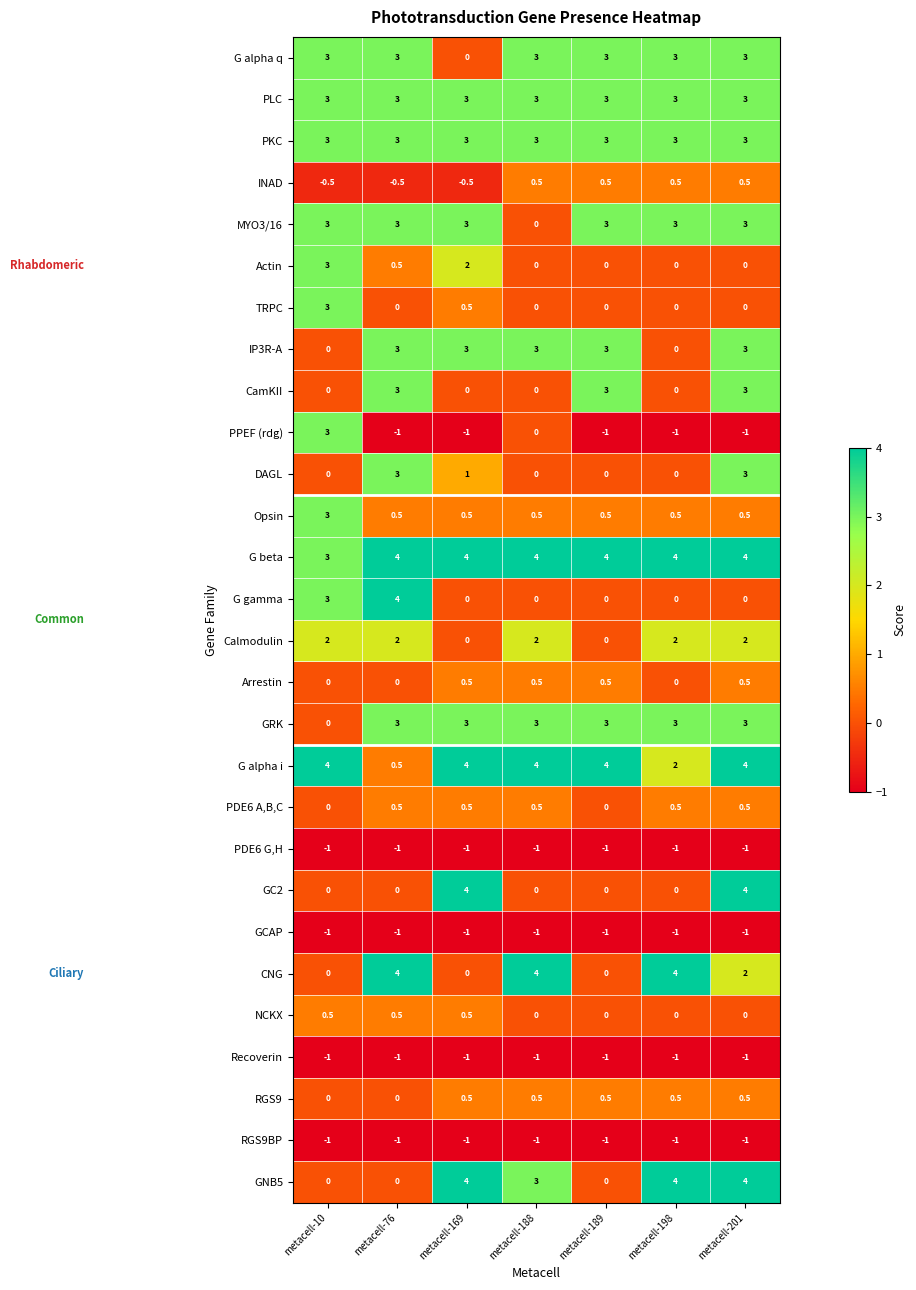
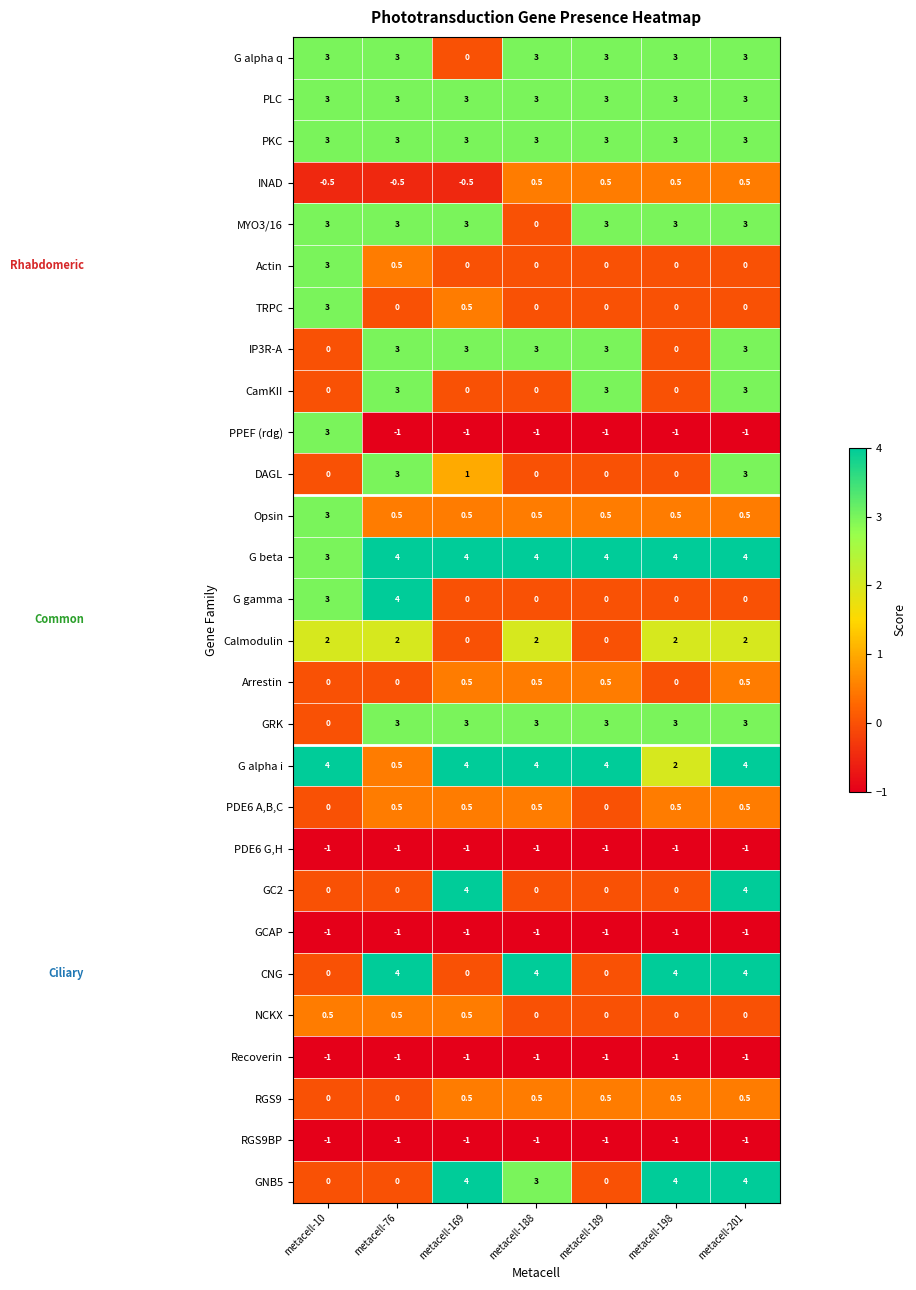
Actin, metacell-169: 2 -> 0
PPEF (rdg), metacell-188: 0 -> -1
CNG, metacell-201: 2 -> 4
